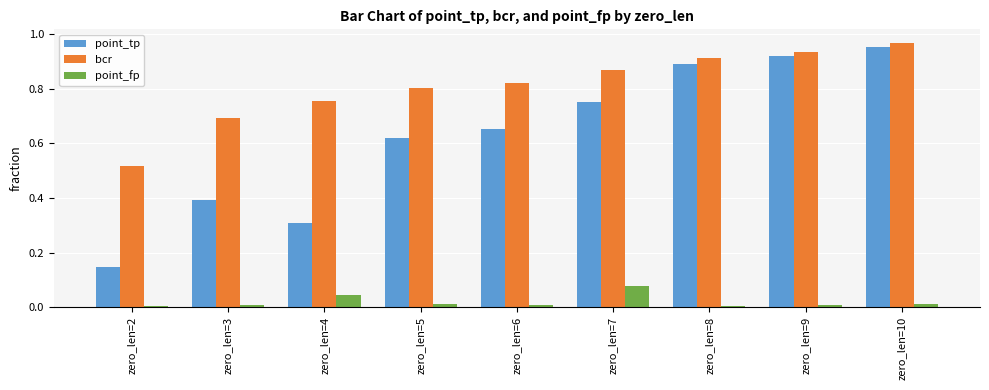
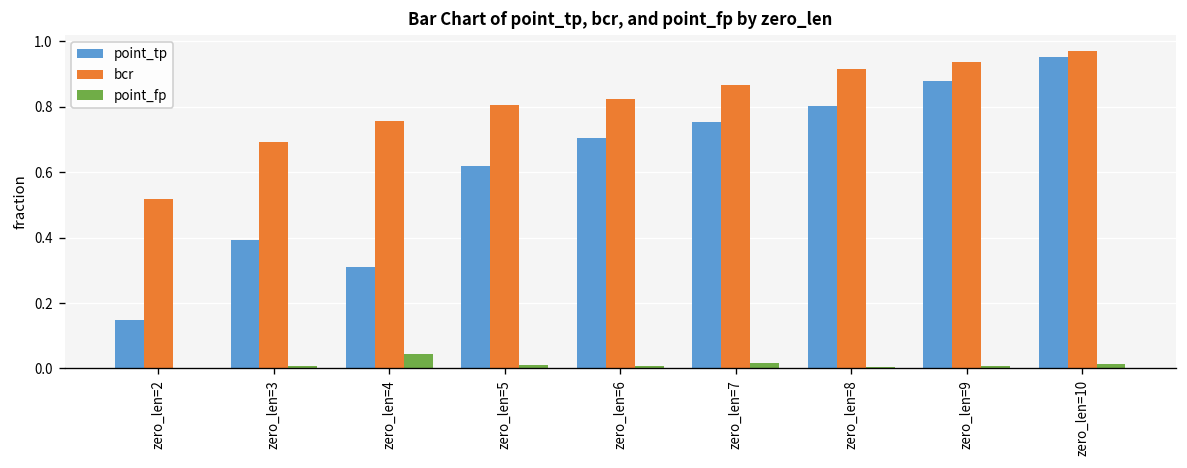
point_tp, zero_len=6: 0.65 -> 0.70
point_fp, zero_len=7: 0.08 -> 0.02
point_tp, zero_len=8: 0.89 -> 0.80
point_tp, zero_len=9: 0.92 -> 0.88
